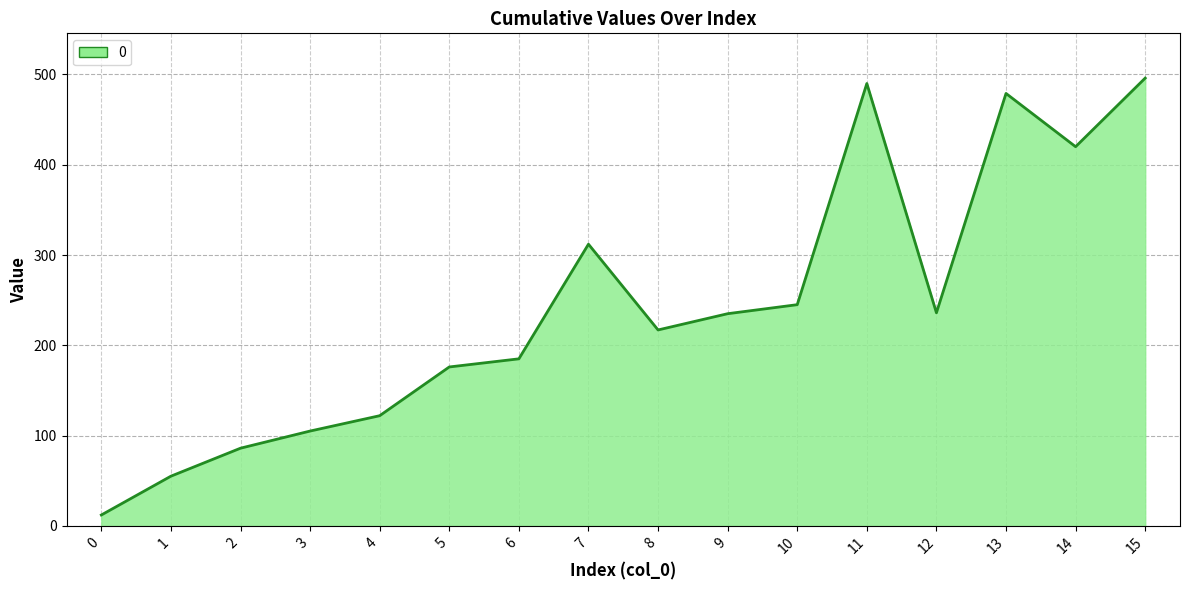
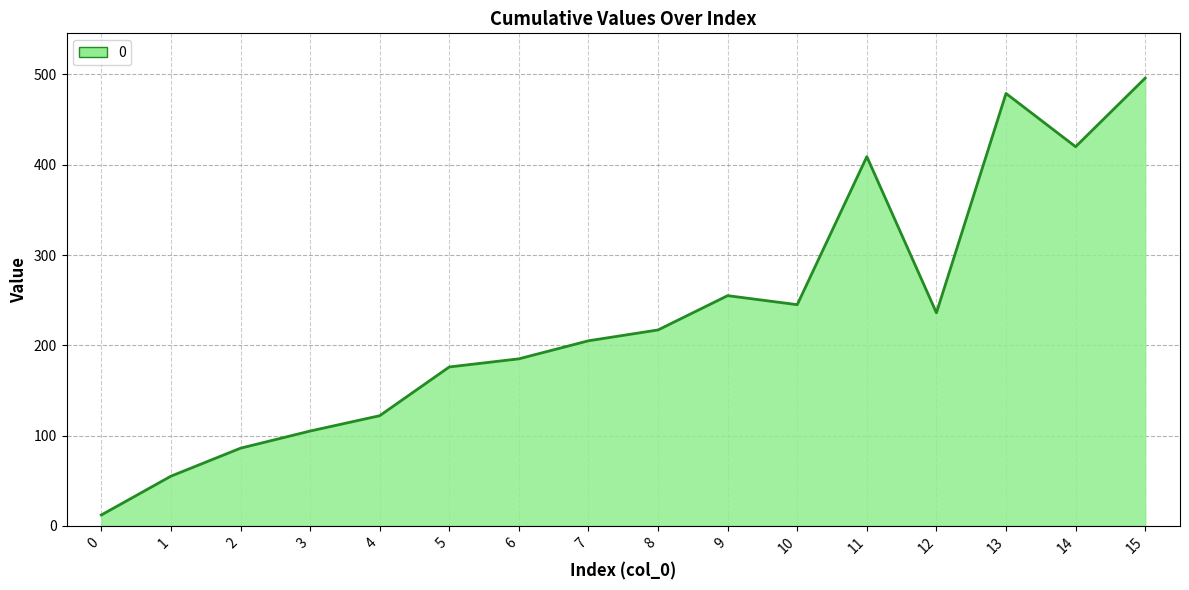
7: 310 -> 210
9: 240 -> 260
11: 490 -> 410
